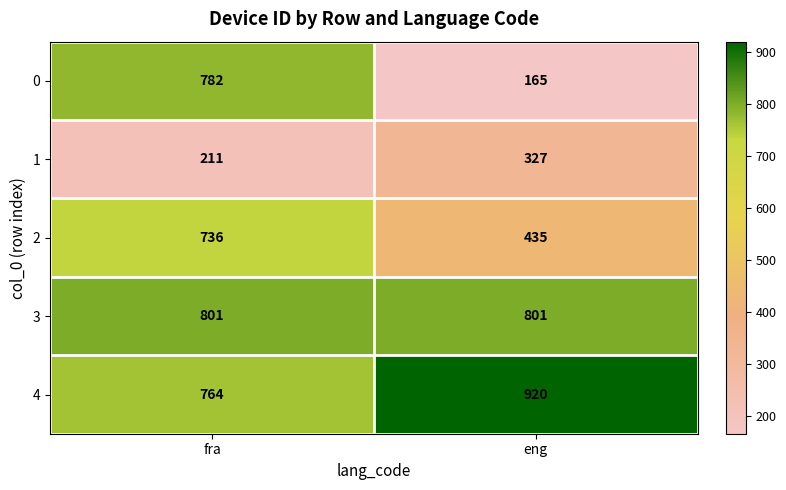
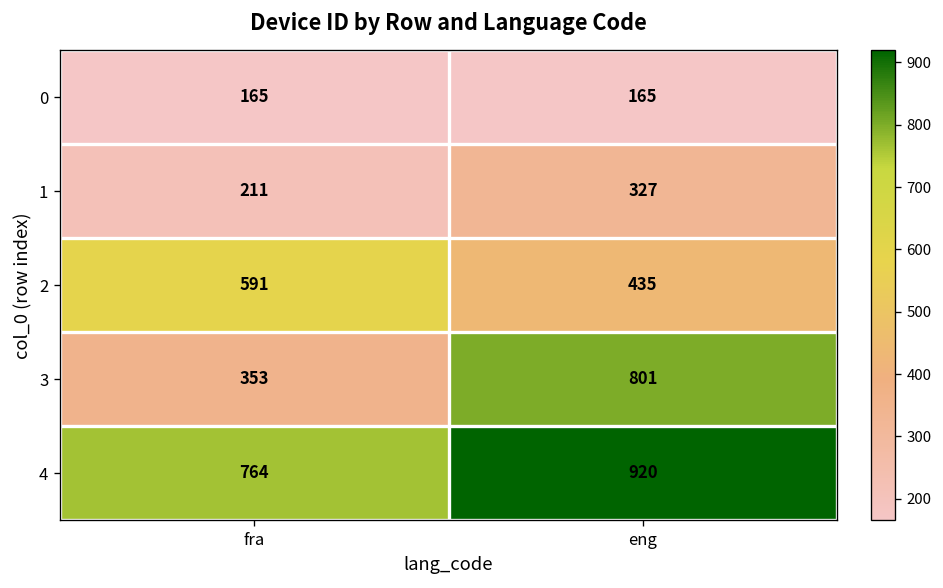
0, fra: 782 -> 165
2, fra: 736 -> 591
3, fra: 801 -> 353
